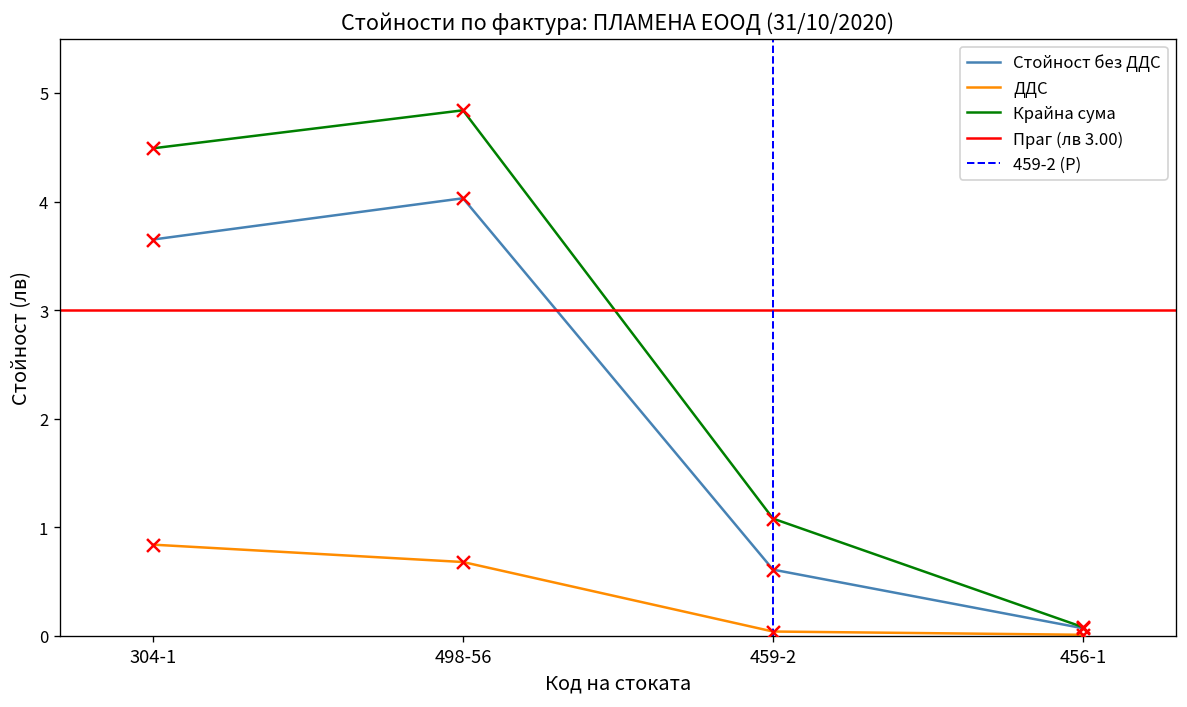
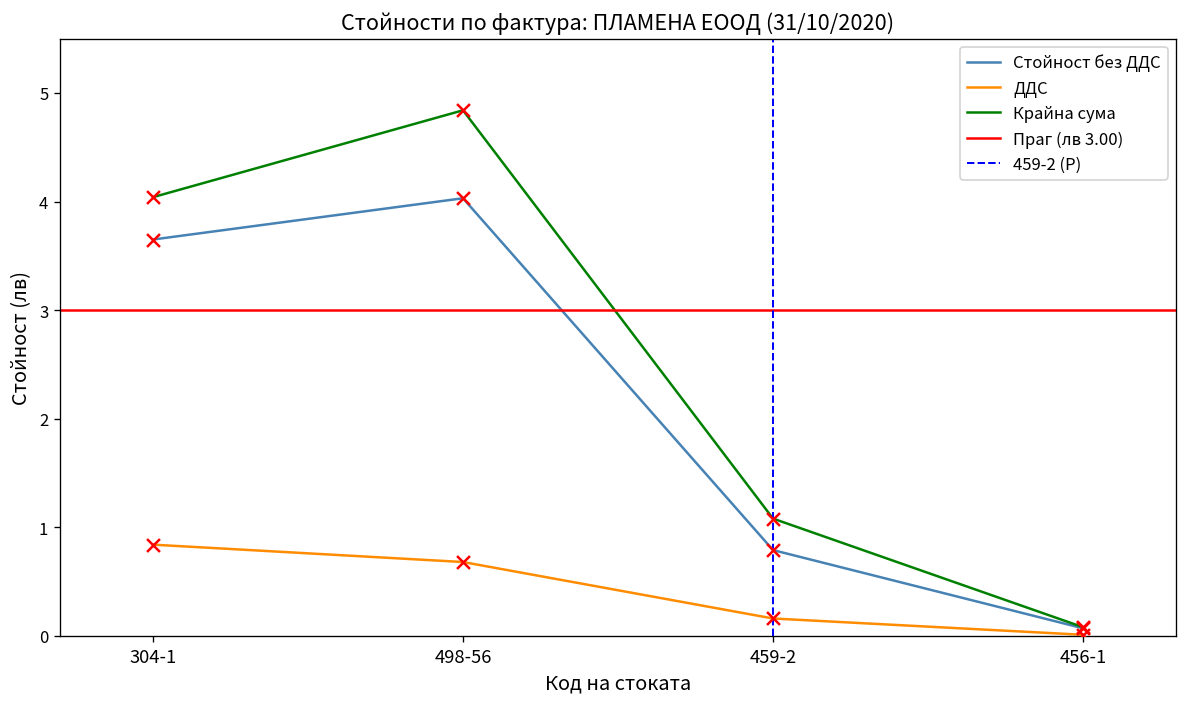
Крайна сума, 304-1: 4.5 -> 4.0
Стойност без ДДС, 459-2: 0.6 -> 0.8
ДДС, 459-2: 0.0 -> 0.2
